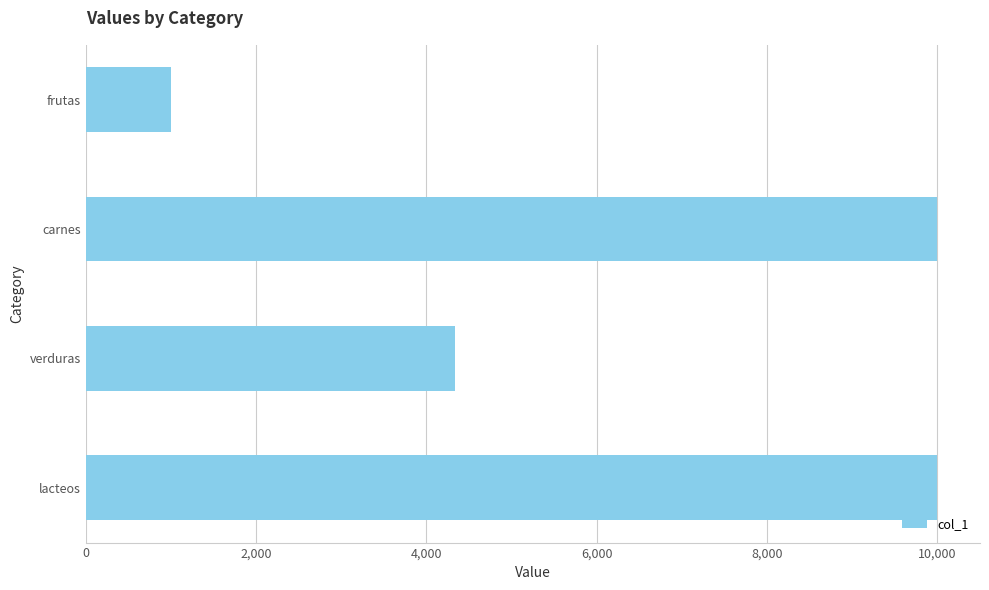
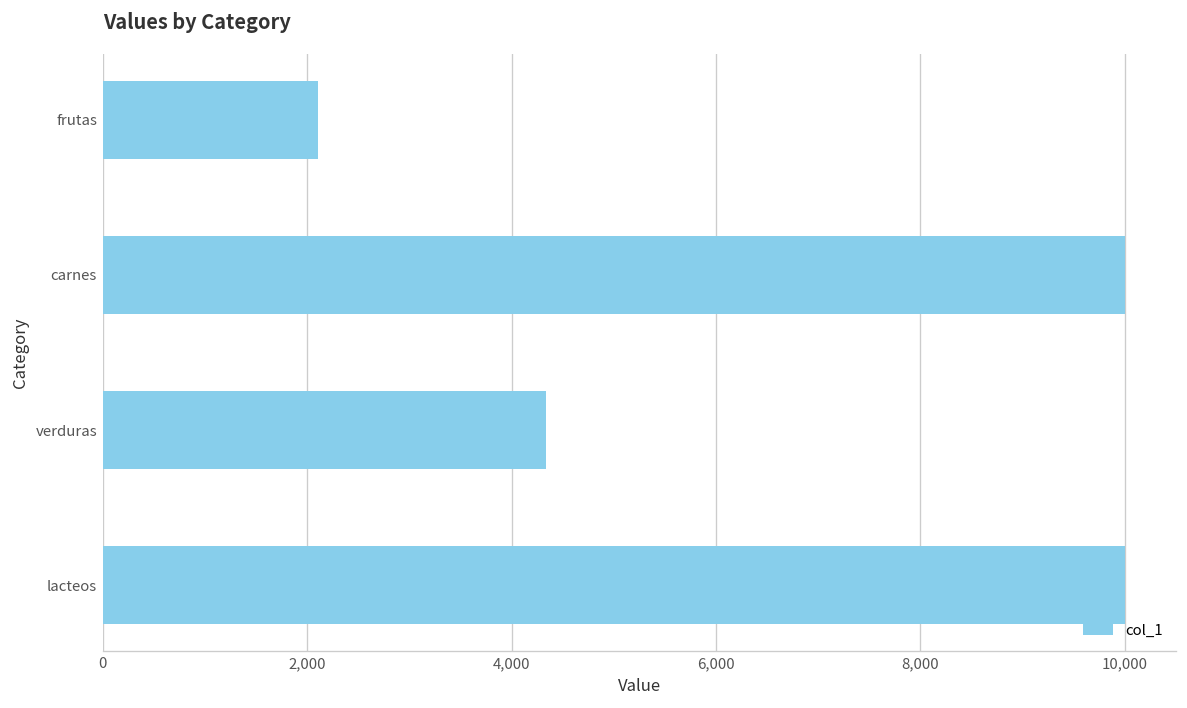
frutas: 1,000 -> 2,100
